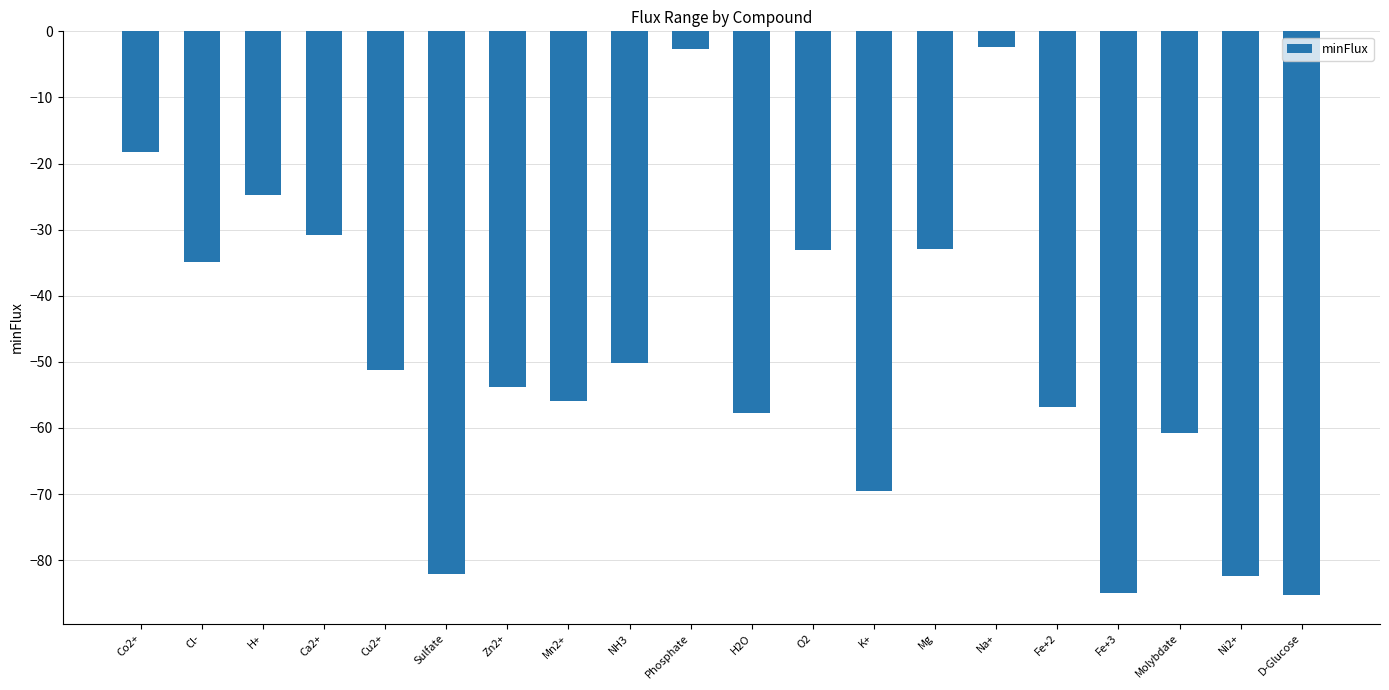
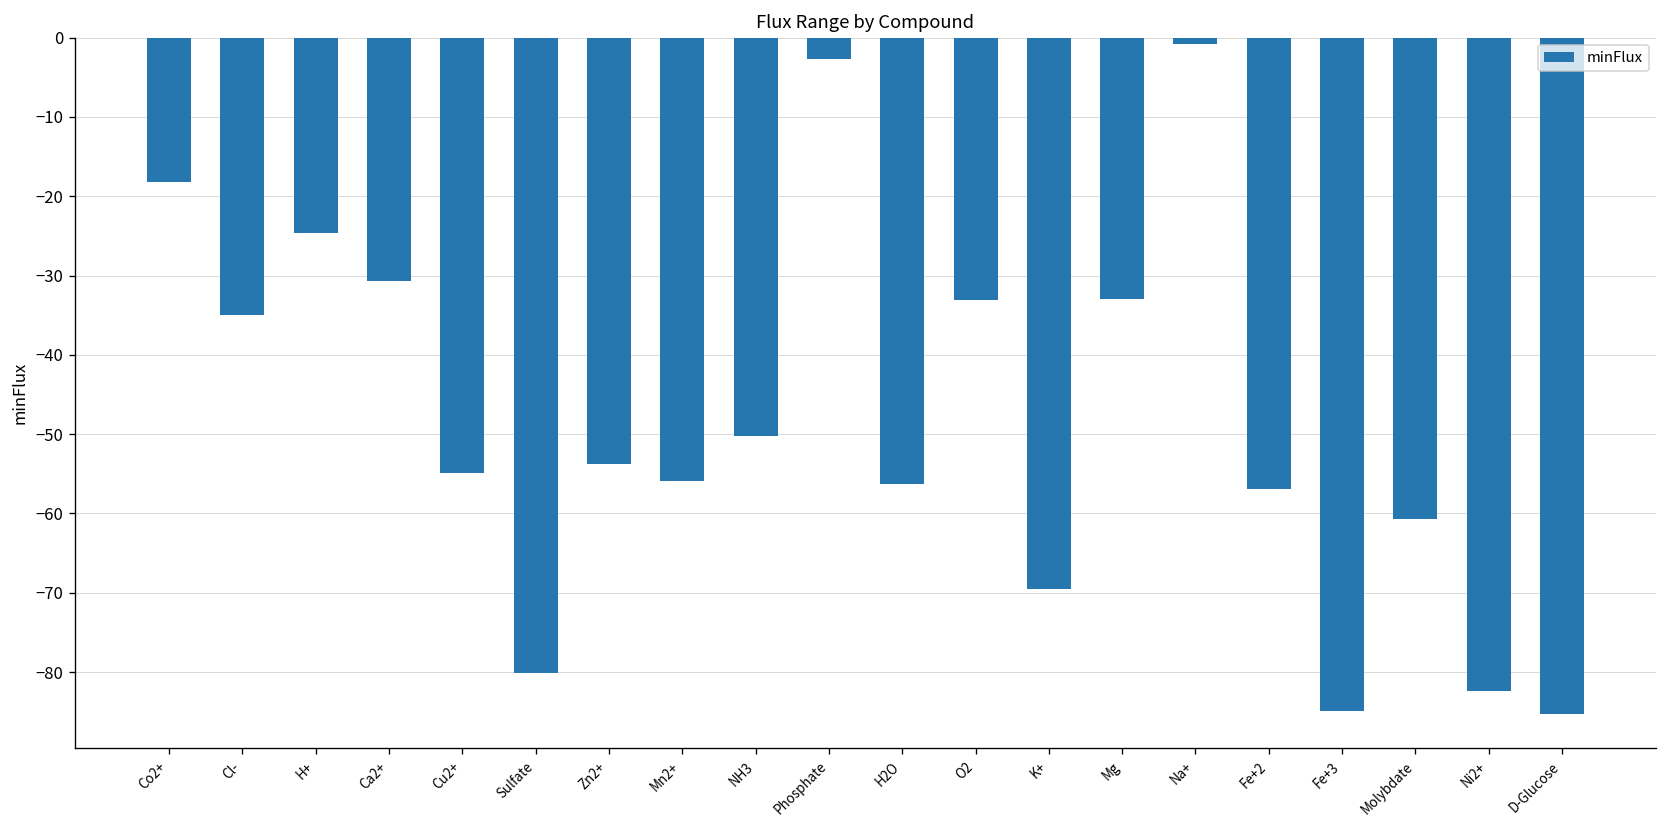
Cu2+: -51 -> -55
Sulfate: -82 -> -80
H2O: -58 -> -56
Na+: -2 -> -1
